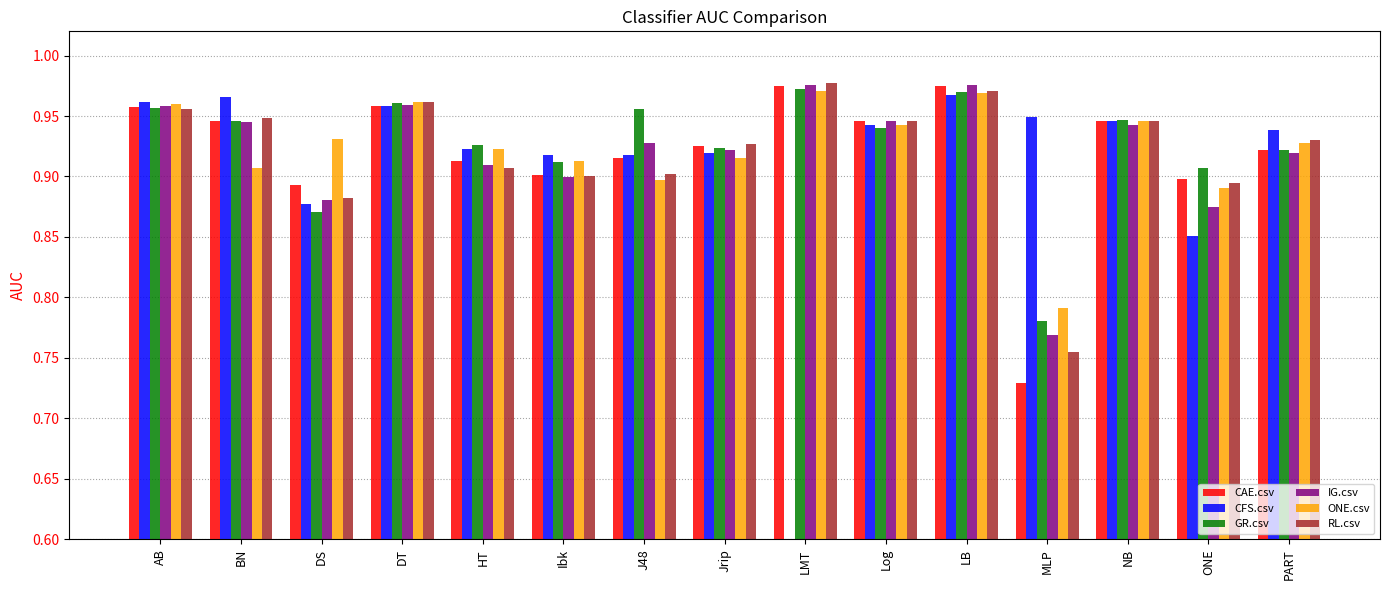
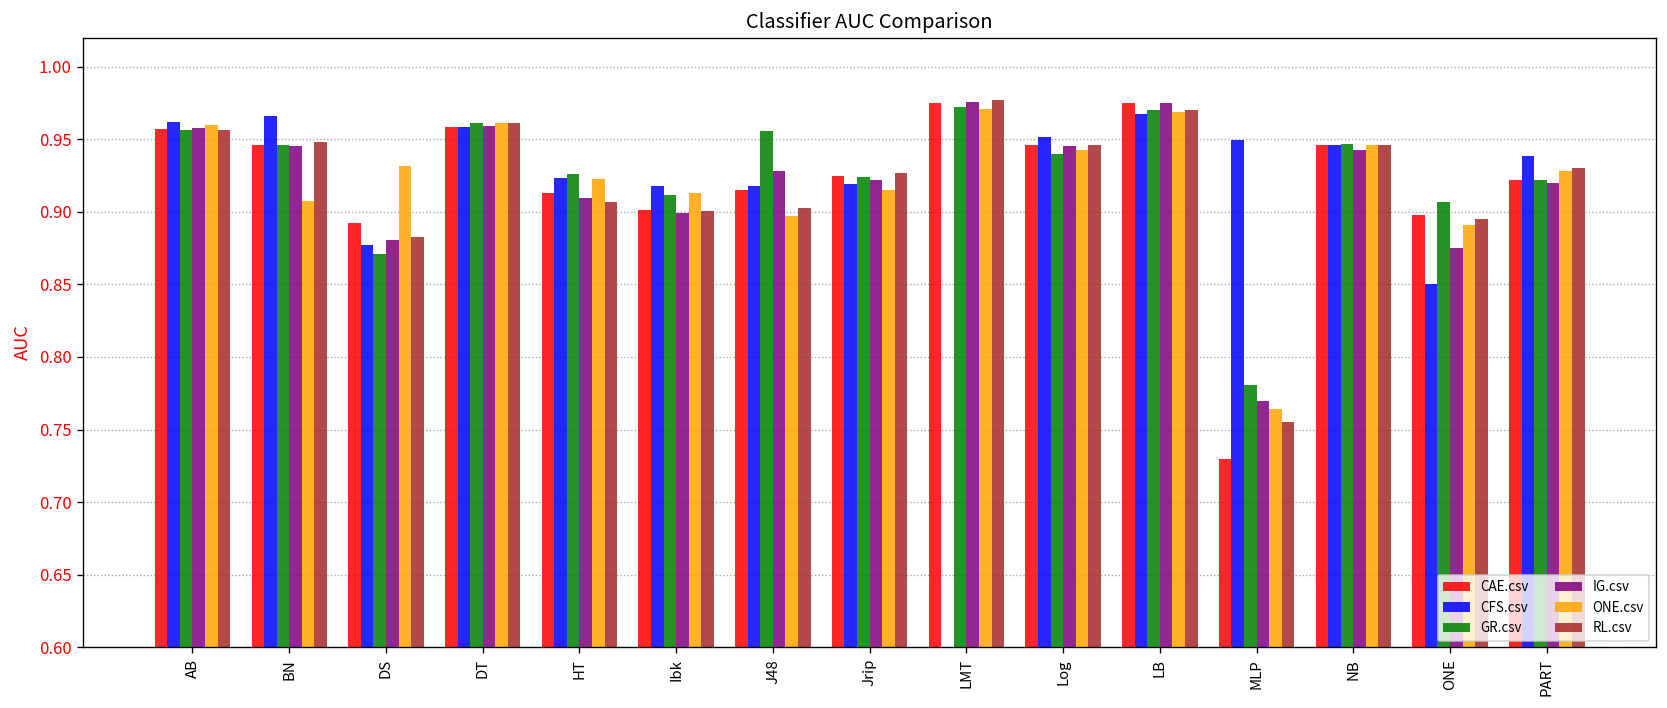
CFS.csv, Log: 0.942 -> 0.951
ONE.csv, MLP: 0.791 -> 0.764
